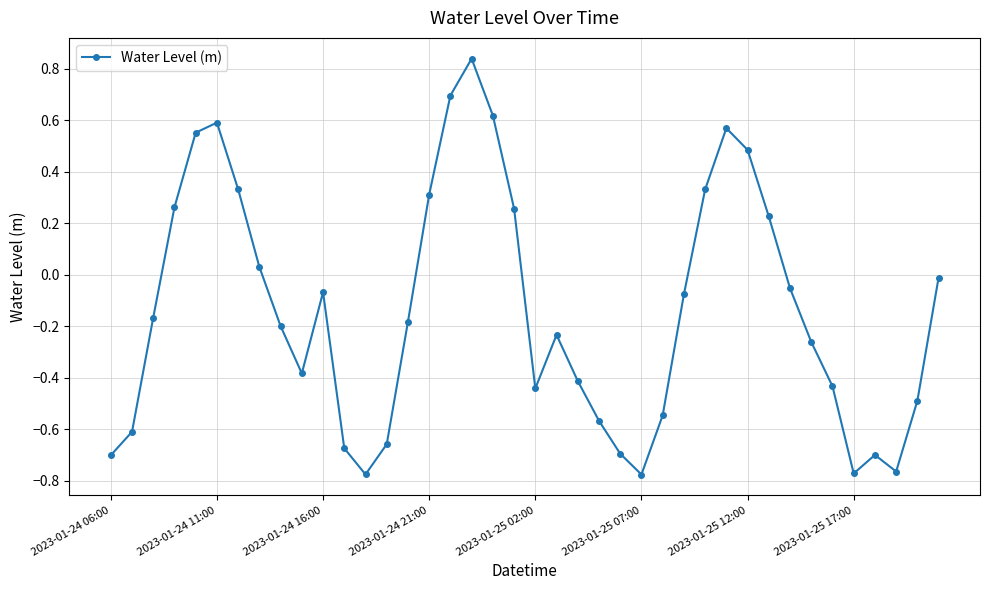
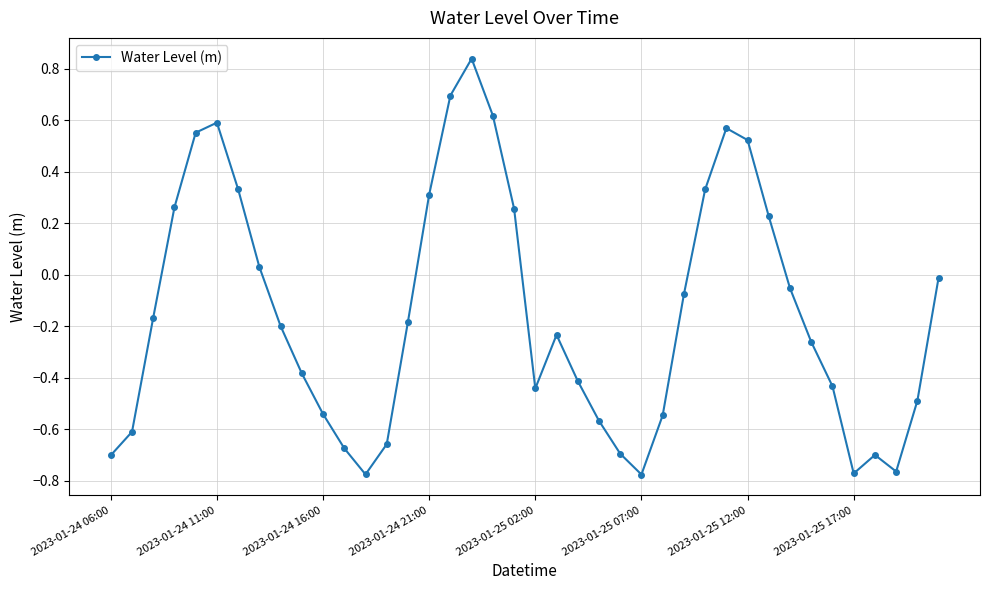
2023-01-24 16:00: -0.07 -> -0.54
2023-01-25 12:00: 0.48 -> 0.52
